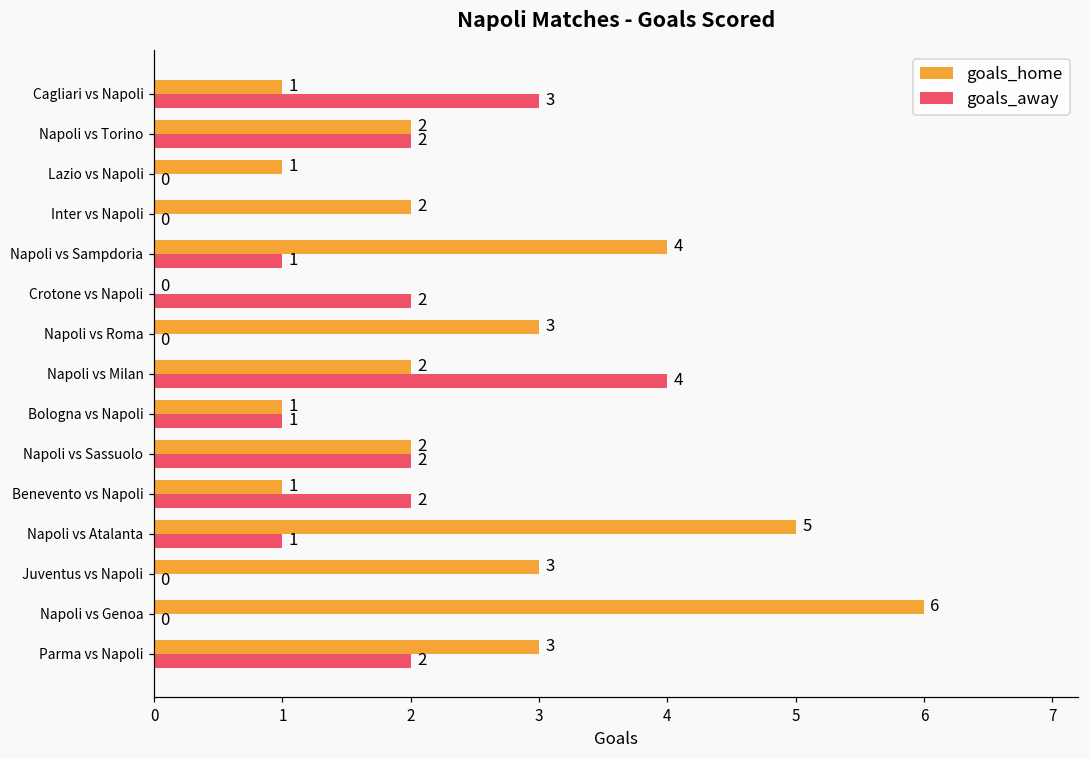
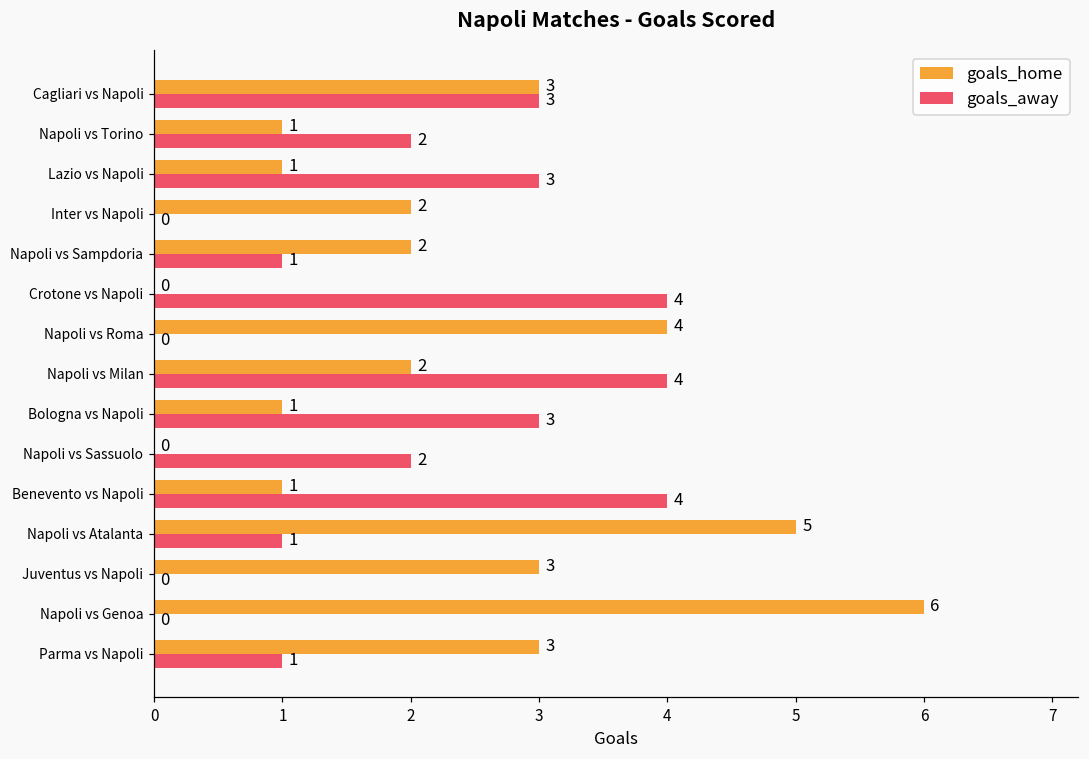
goals_home, Cagliari vs Napoli: 1 -> 3
goals_home, Napoli vs Torino: 2 -> 1
goals_away, Lazio vs Napoli: 0 -> 3
goals_home, Napoli vs Sampdoria: 4 -> 2
goals_away, Crotone vs Napoli: 2 -> 4
goals_home, Napoli vs Roma: 3 -> 4
goals_away, Bologna vs Napoli: 1 -> 3
goals_home, Napoli vs Sassuolo: 2 -> 0
goals_away, Benevento vs Napoli: 2 -> 4
goals_away, Parma vs Napoli: 2 -> 1
